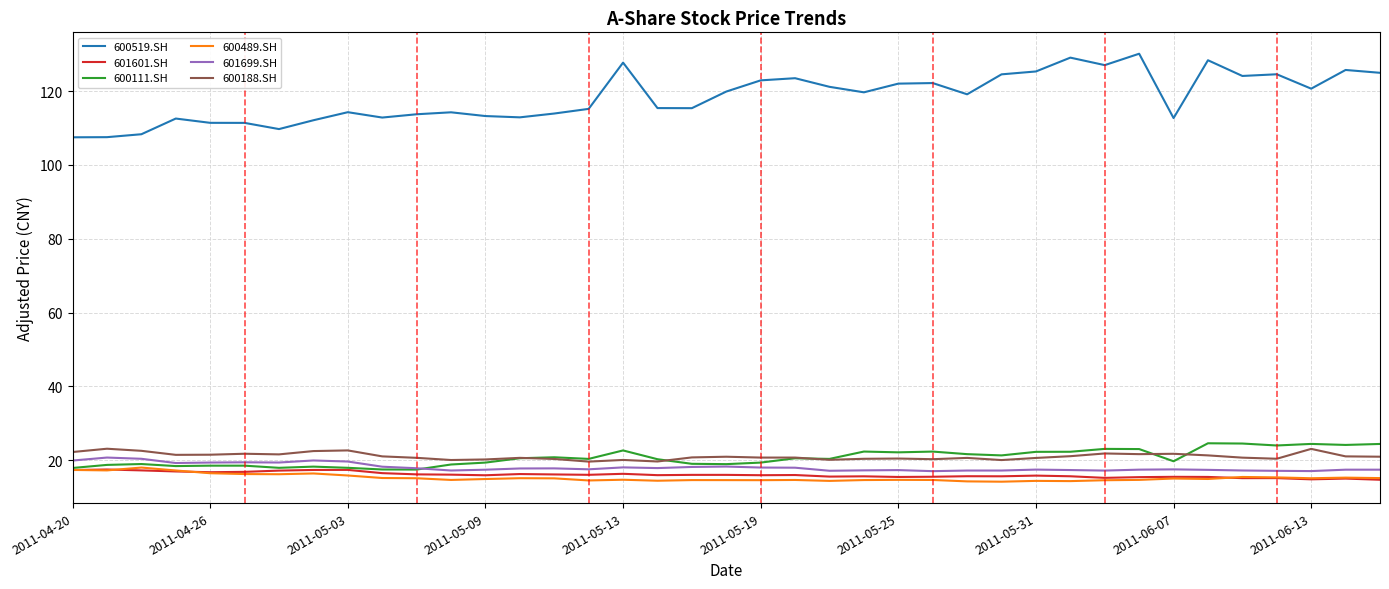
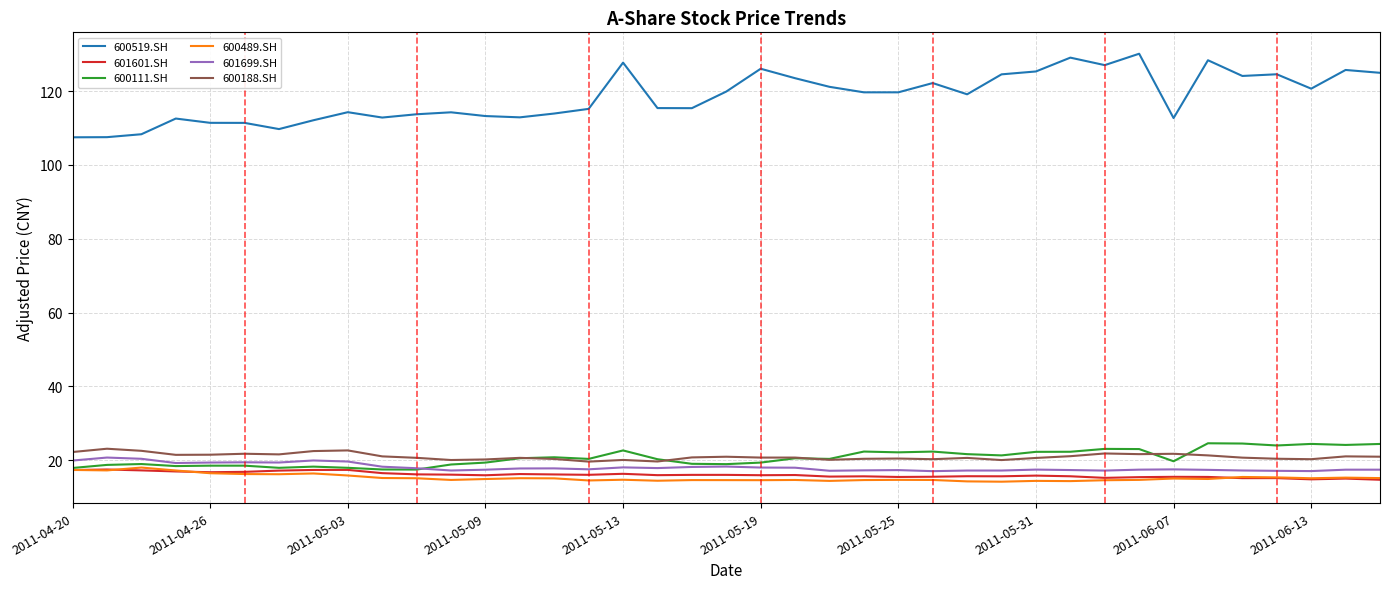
600519.SH, 2011-05-19: 123 -> 126
600519.SH, 2011-05-25: 122 -> 120
600188.SH, 2011-06-13: 23 -> 20
